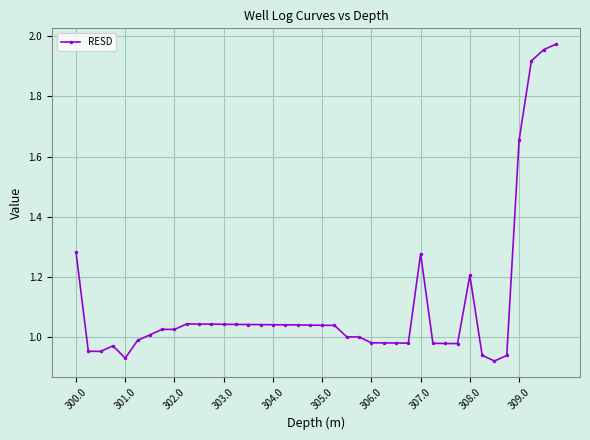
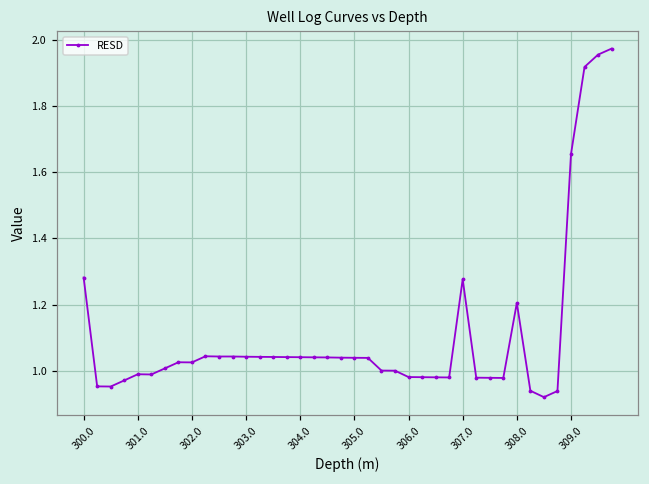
301.0: 0.93 -> 0.99
